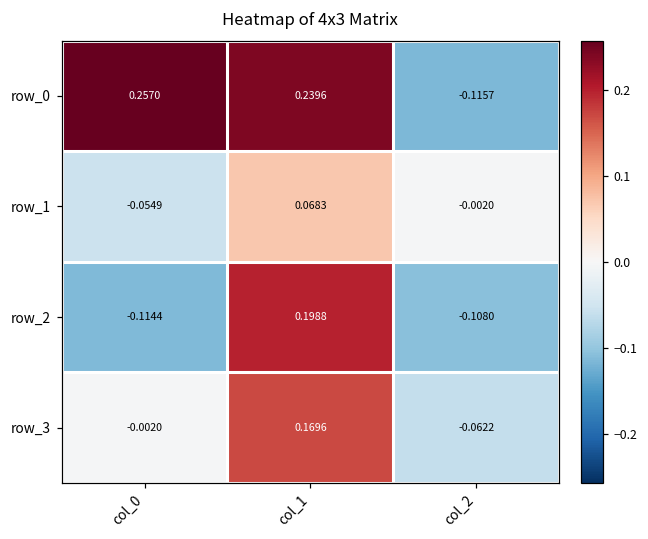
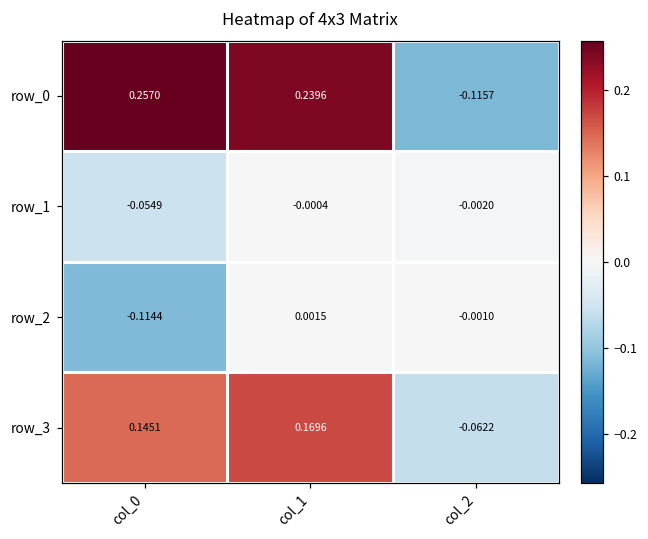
row_1, col_1: 0.0683 -> -0.0004
row_2, col_1: 0.1988 -> 0.0015
row_2, col_2: -0.1080 -> -0.0010
row_3, col_0: -0.0020 -> 0.1451
